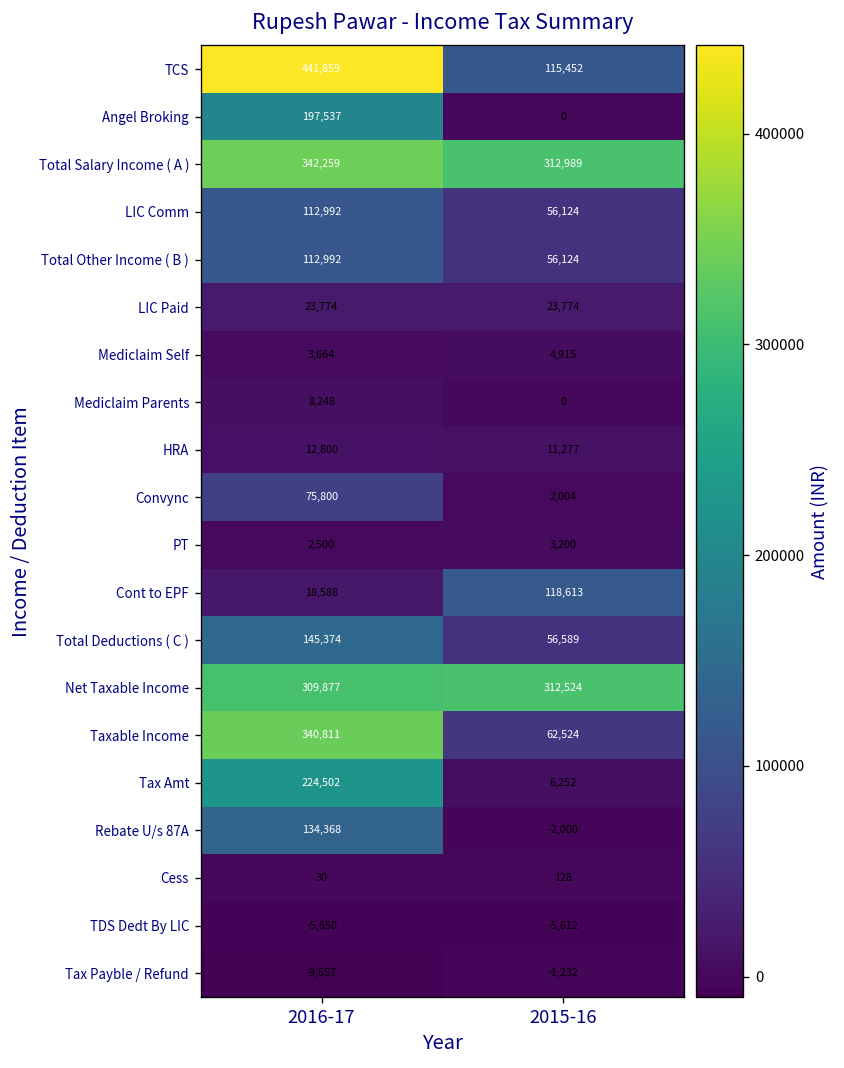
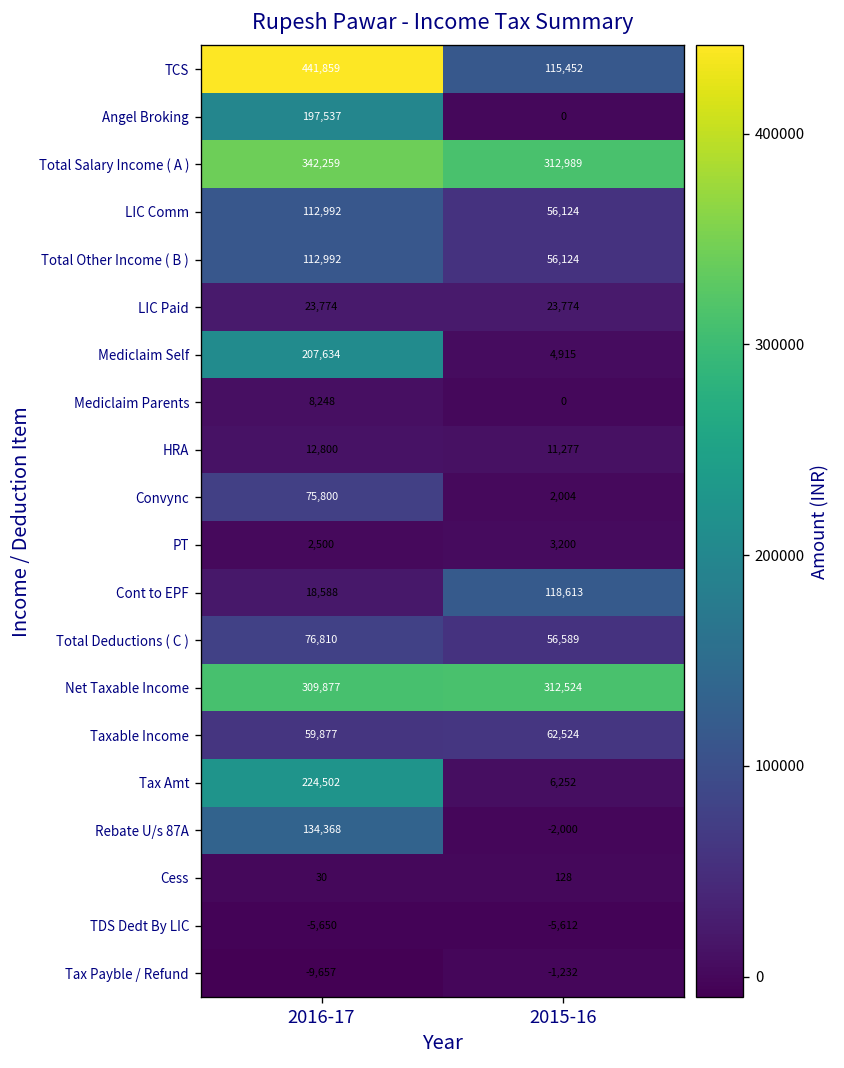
Mediclaim Self, 2016-17: 3,664 -> 207,634
Total Deductions ( C ), 2016-17: 145,374 -> 76,810
Taxable Income, 2016-17: 340,811 -> 59,877
